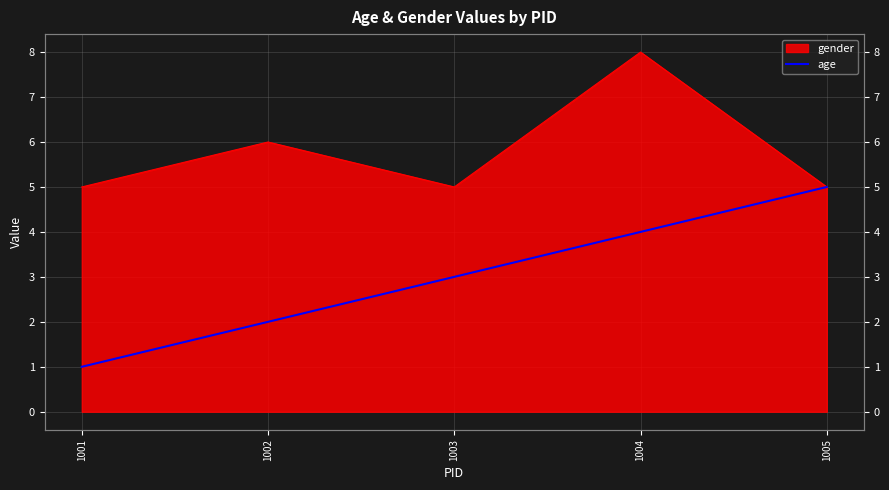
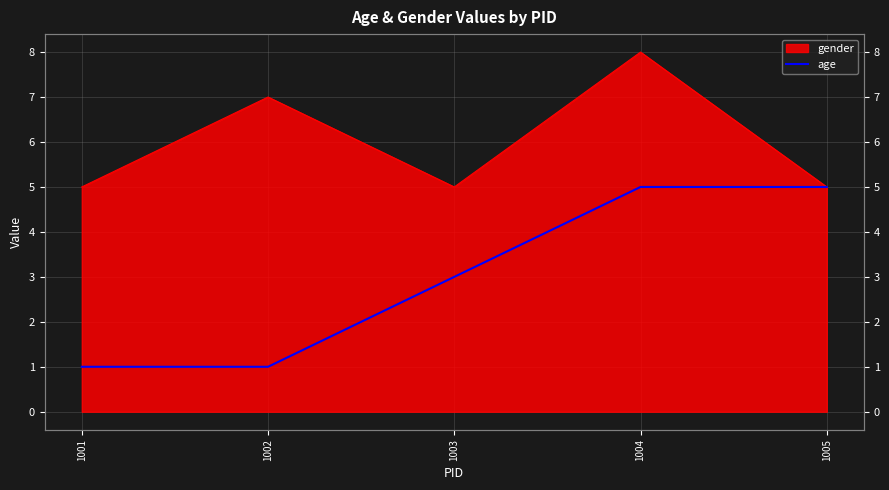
gender, 1002: 6 -> 7
age, 1002: 2 -> 1
age, 1004: 4 -> 5
